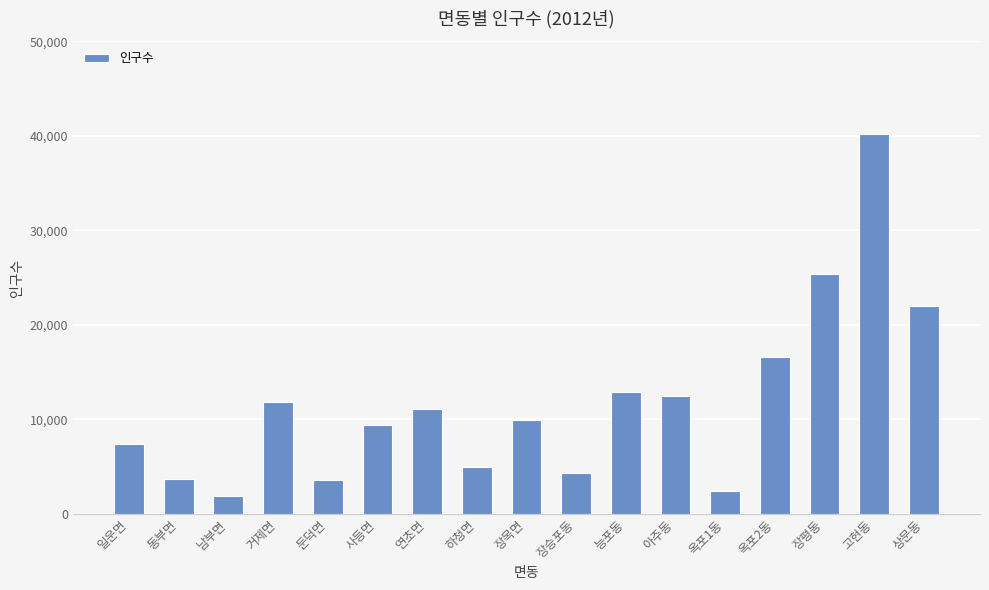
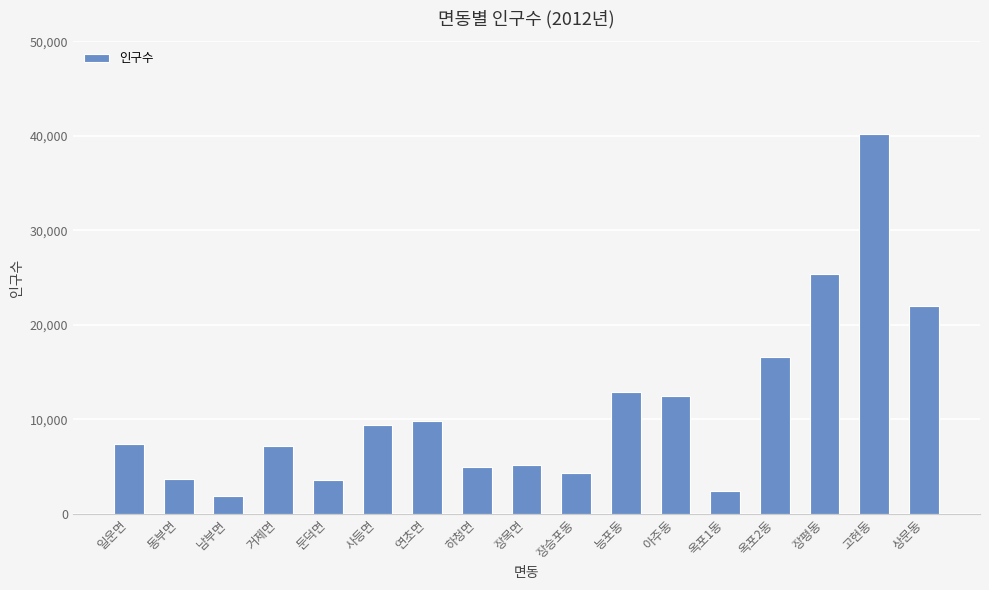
거제면: 12,000 -> 7,000
연초면: 11,000 -> 10,000
장목면: 10,000 -> 5,000
